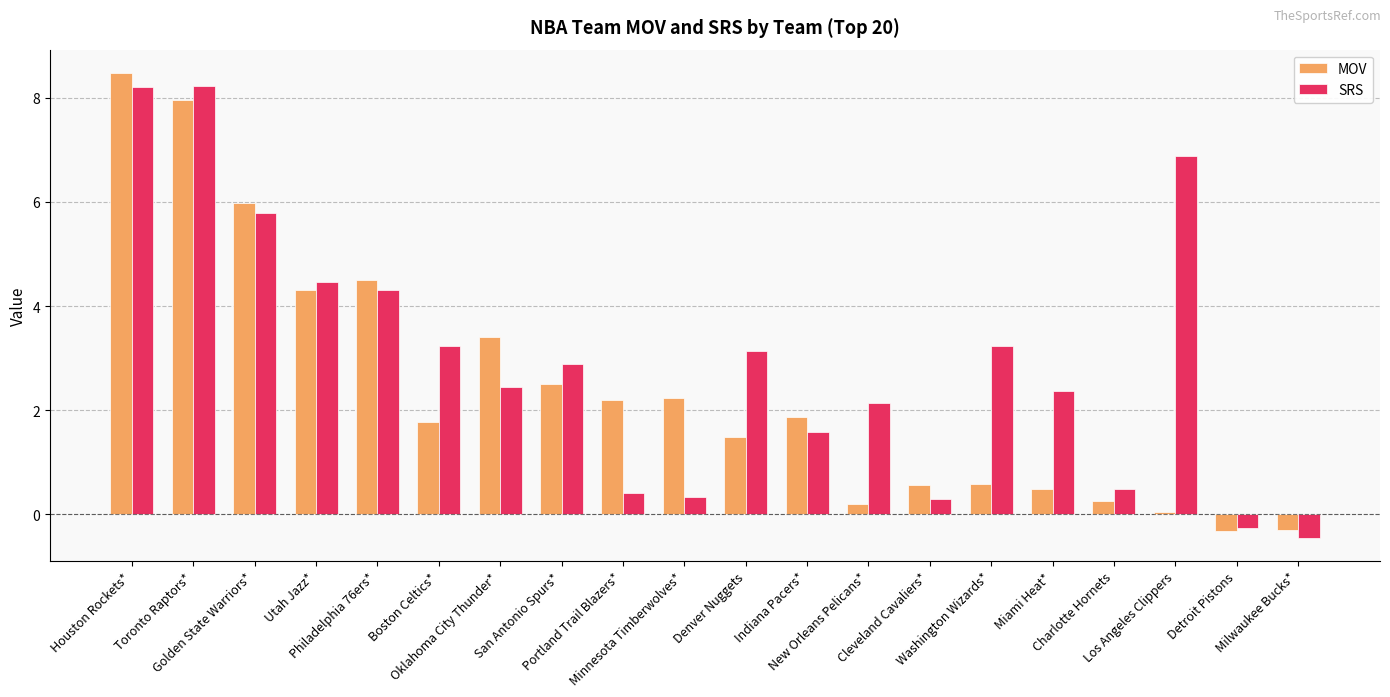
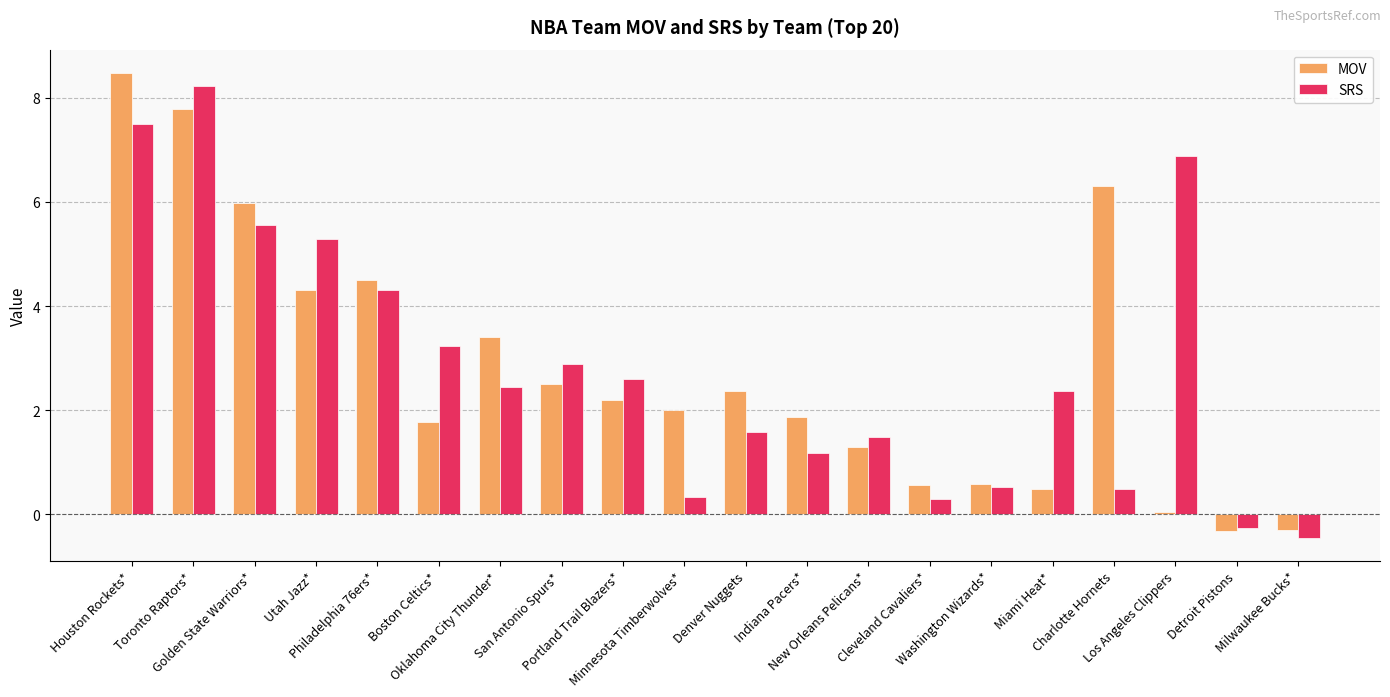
SRS, Houston Rockets*: 8.2 -> 7.5
MOV, Toronto Raptors*: 8.0 -> 7.8
SRS, Golden State Warriors*: 5.8 -> 5.6
SRS, Utah Jazz*: 4.5 -> 5.3
SRS, Portland Trail Blazers*: 0.4 -> 2.6
MOV, Minnesota Timberwolves*: 2.2 -> 2.0
MOV, Denver Nuggets: 1.5 -> 2.4
SRS, Denver Nuggets: 3.1 -> 1.6
SRS, Indiana Pacers*: 1.6 -> 1.2
MOV, New Orleans Pelicans*: 0.2 -> 1.3
SRS, New Orleans Pelicans*: 2.1 -> 1.5
SRS, Washington Wizards*: 3.2 -> 0.5
MOV, Charlotte Hornets: 0.3 -> 6.3
